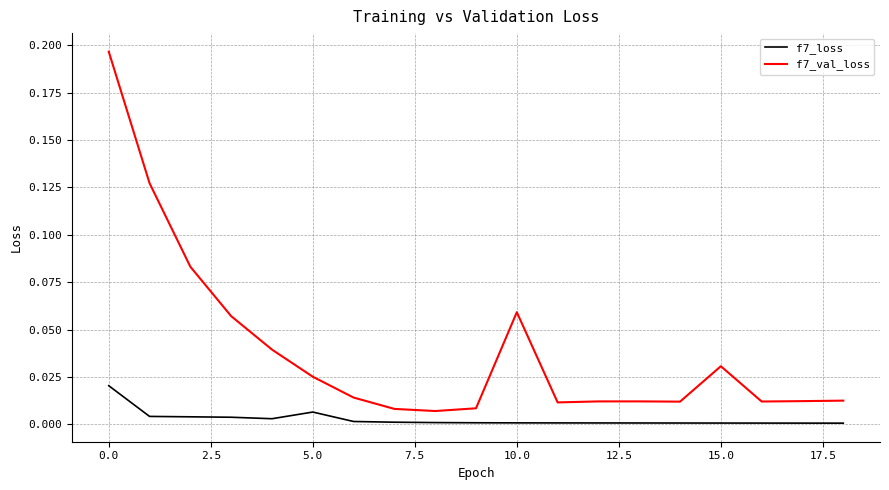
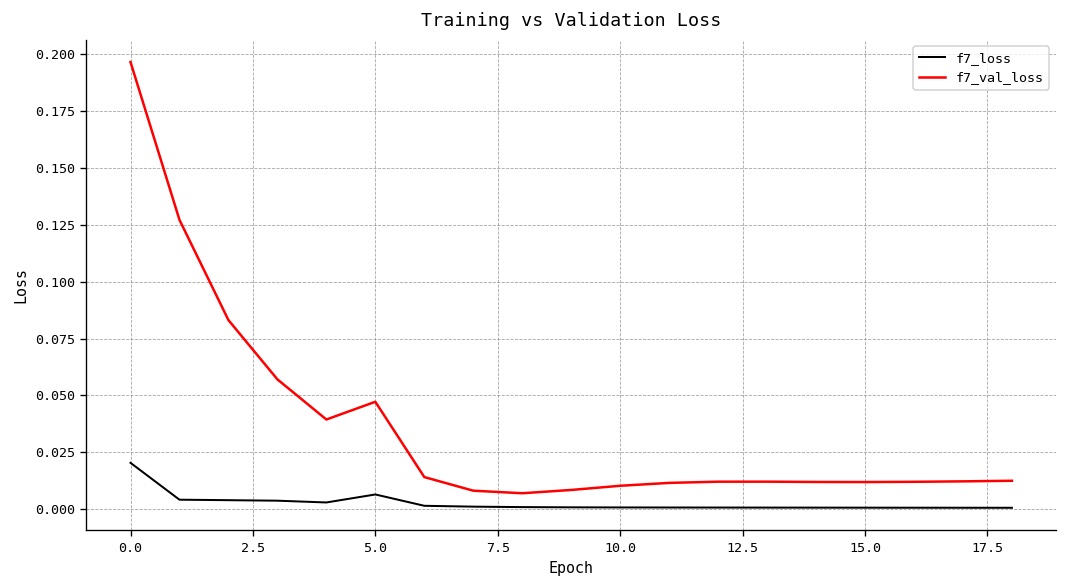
f7_val_loss, 5.0: 0.025 -> 0.047
f7_val_loss, 10.0: 0.059 -> 0.010
f7_val_loss, 15.0: 0.031 -> 0.012
